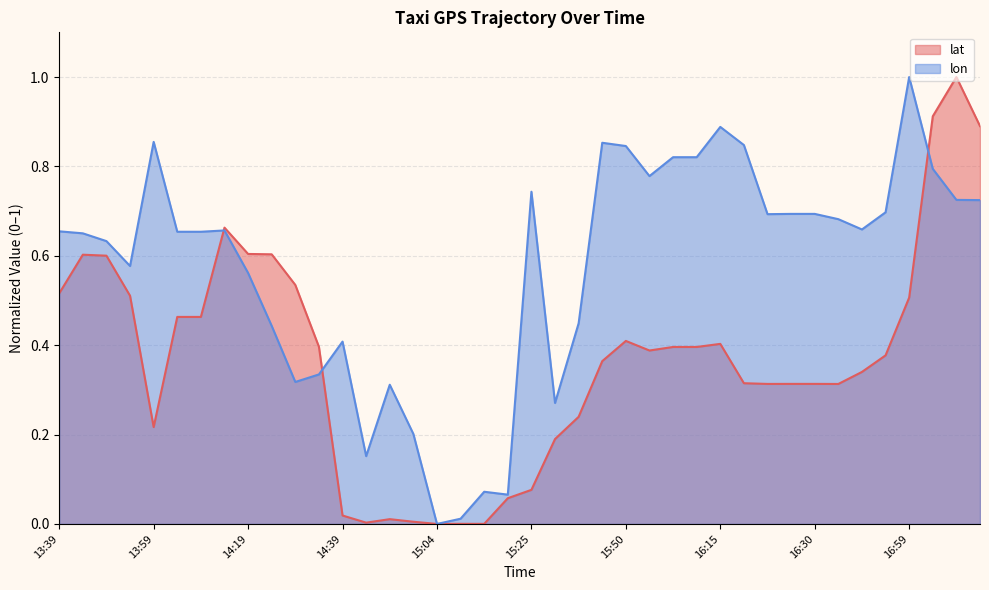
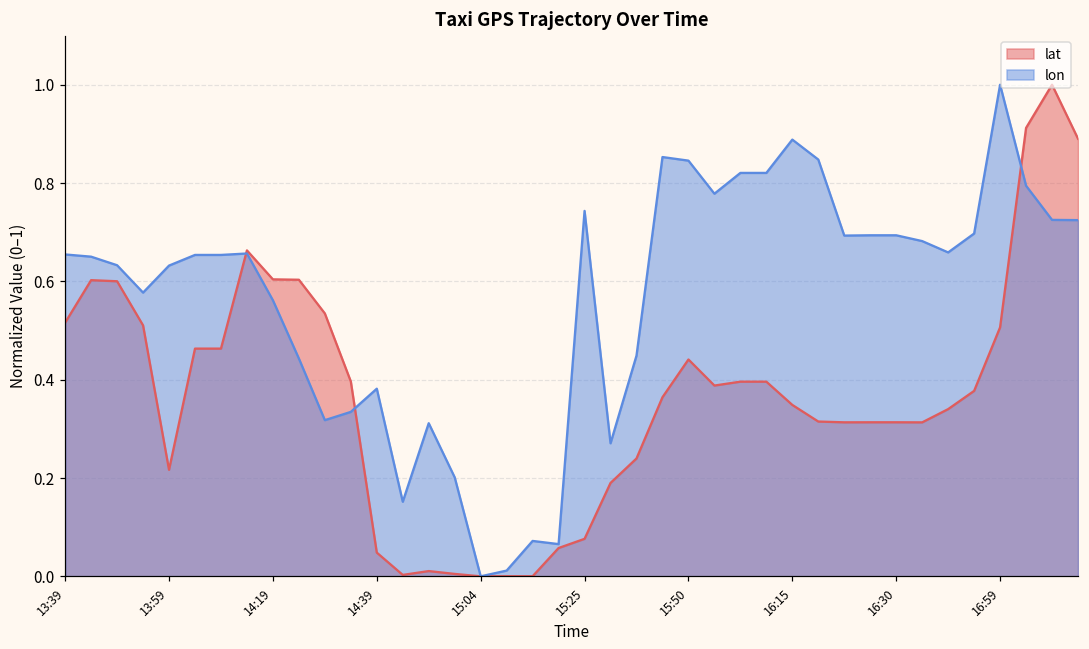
lon, 13:59: 0.85 -> 0.63
lat, 14:39: 0.02 -> 0.05
lon, 14:39: 0.41 -> 0.38
lat, 15:50: 0.41 -> 0.44
lat, 16:15: 0.40 -> 0.35
